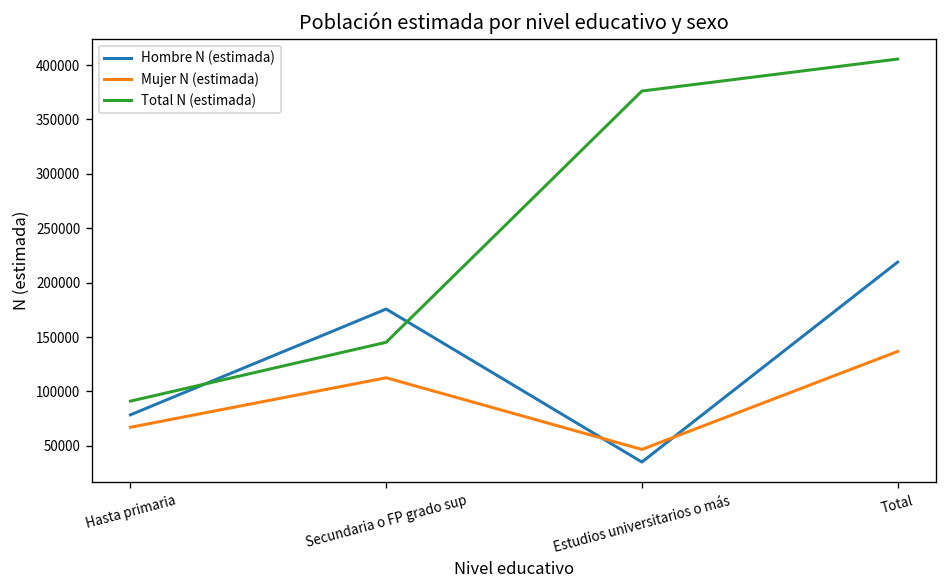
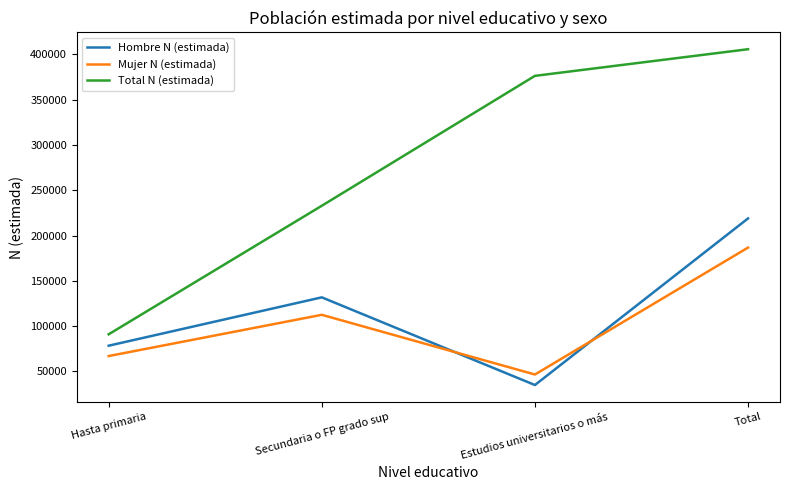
Hombre N (estimada), Secundaria o FP grado sup: 180000 -> 130000
Total N (estimada), Secundaria o FP grado sup: 150000 -> 230000
Mujer N (estimada), Total: 140000 -> 190000
